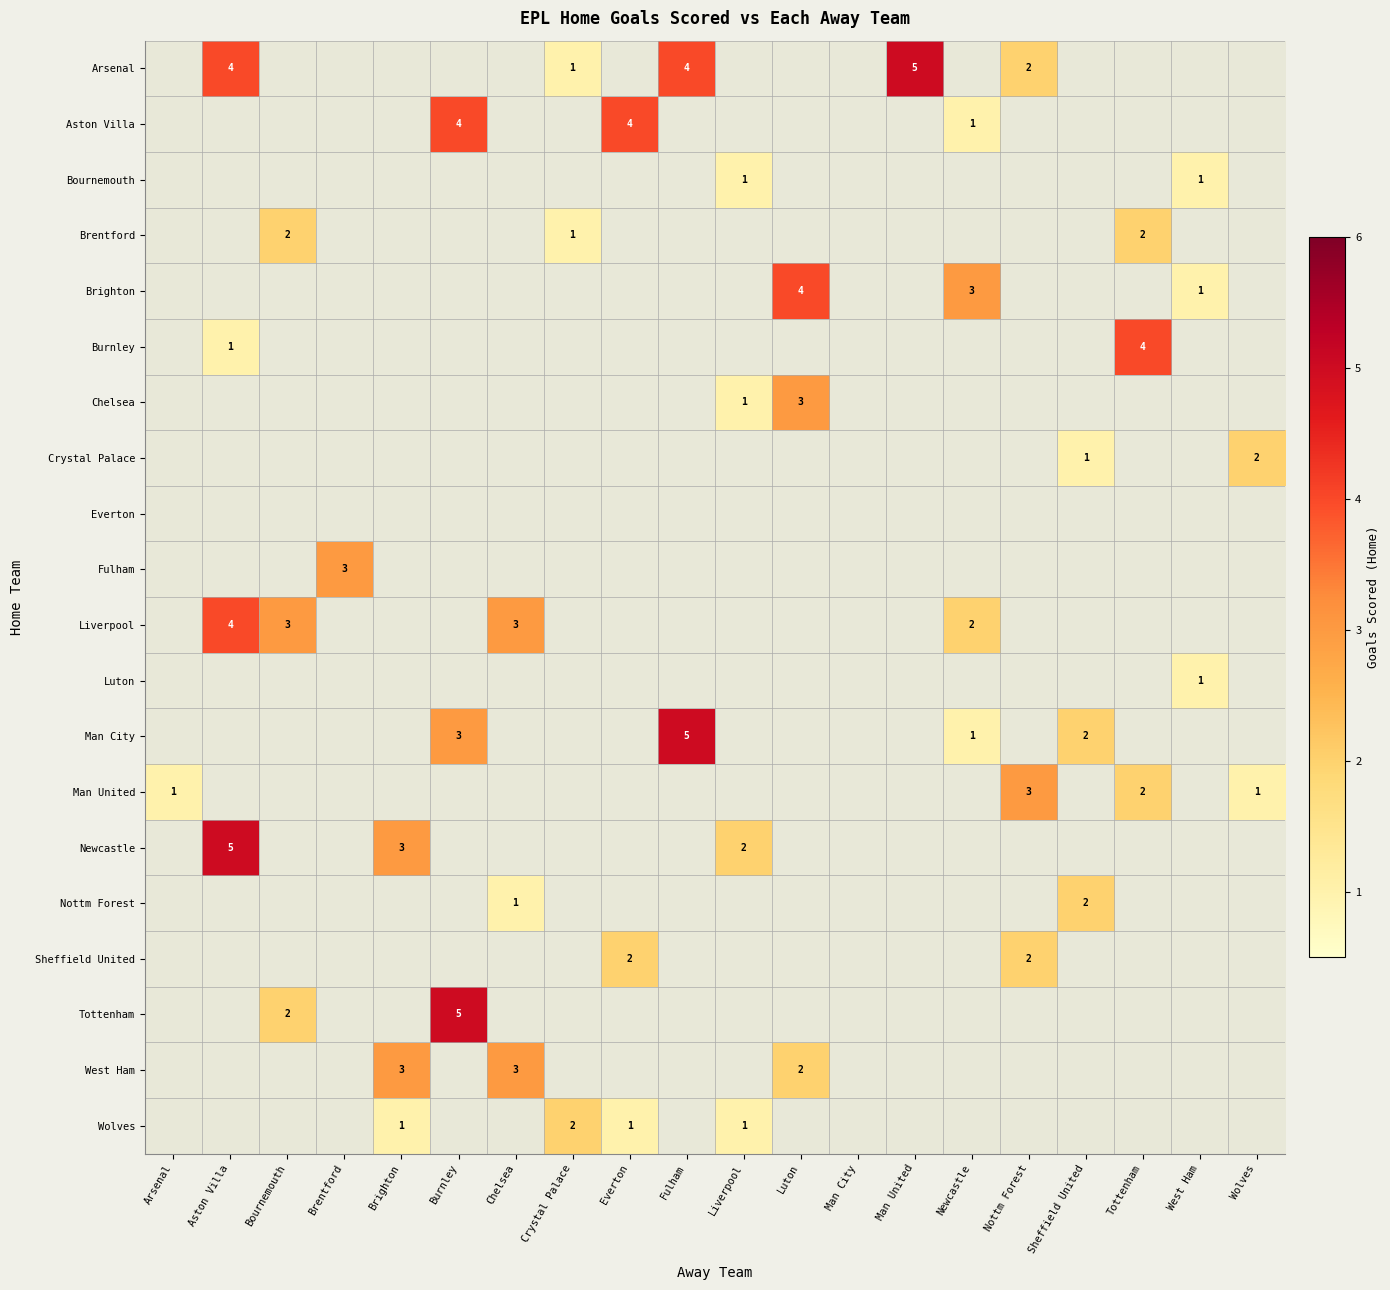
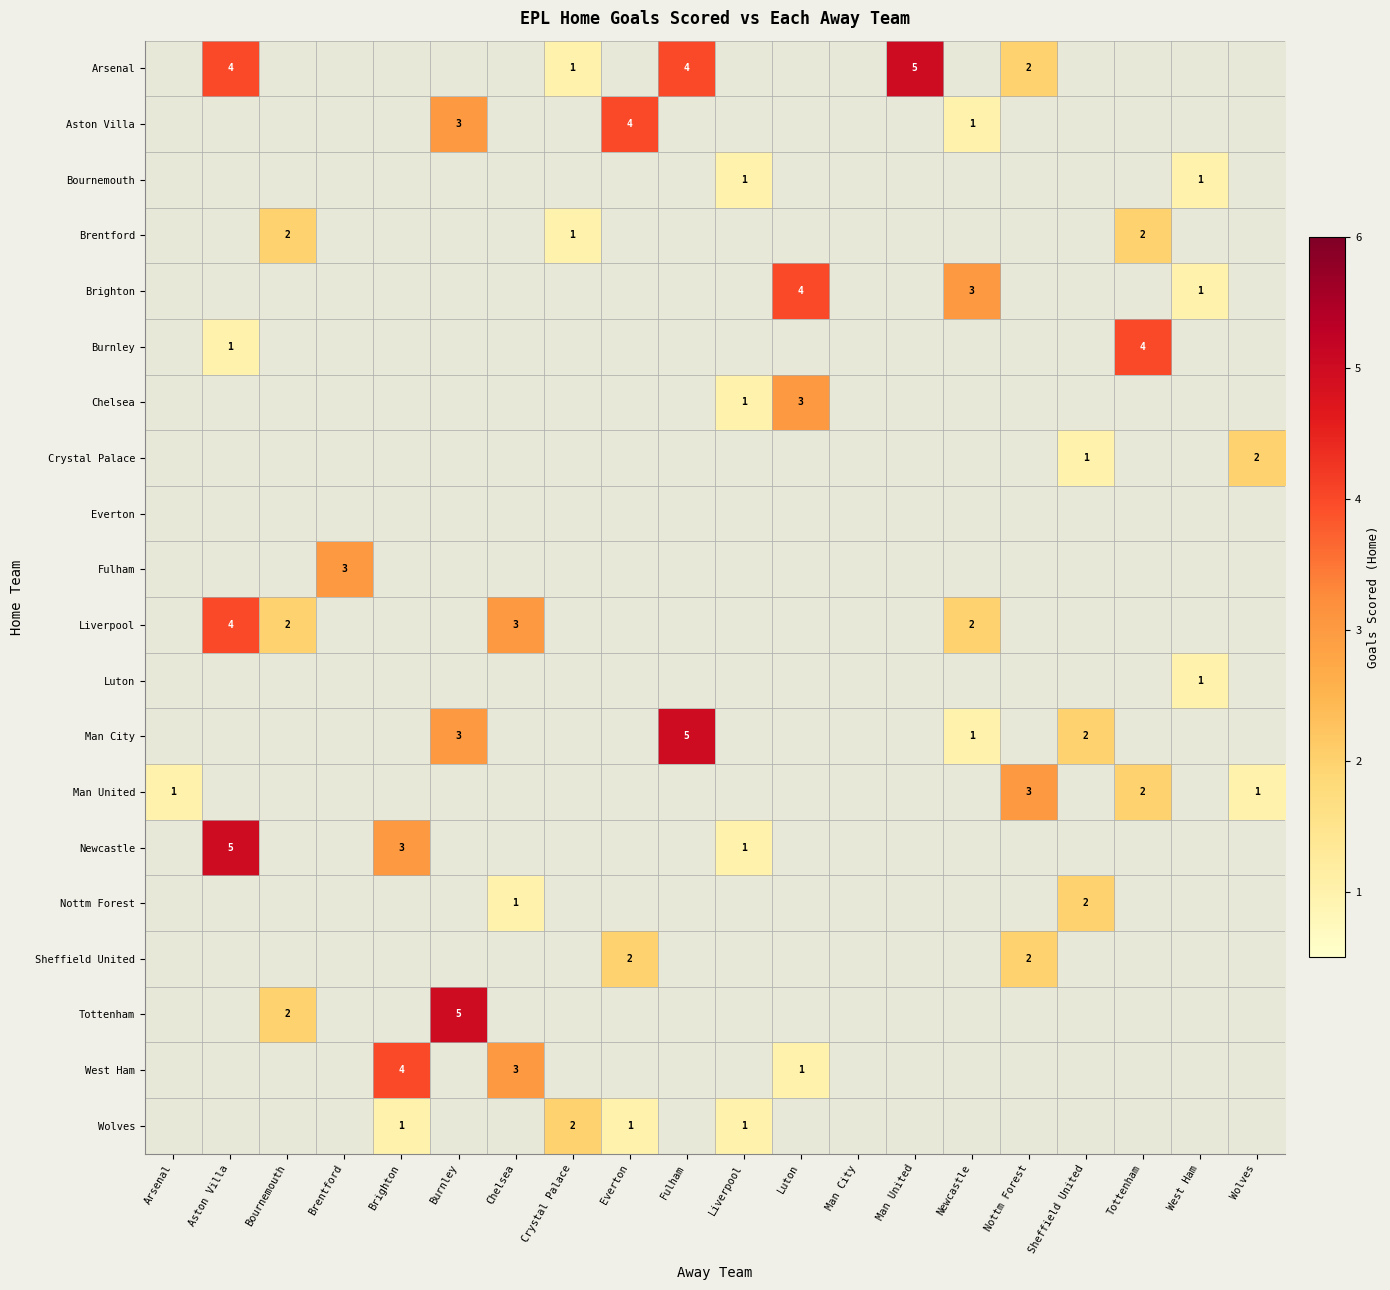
Aston Villa, Burnley: 4 -> 3
Liverpool, Bournemouth: 3 -> 2
Newcastle, Liverpool: 2 -> 1
West Ham, Brighton: 3 -> 4
West Ham, Luton: 2 -> 1
